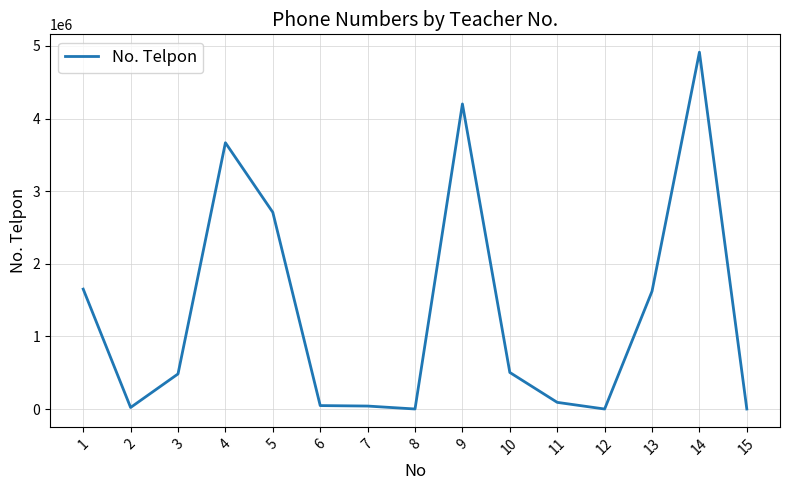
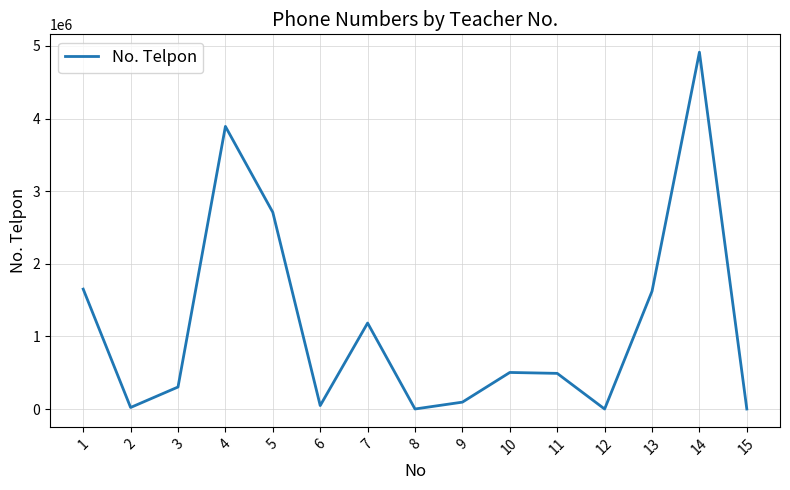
3: 500000 -> 300000
4: 3700000 -> 3900000
7: 0 -> 1200000
9: 4200000 -> 100000
11: 100000 -> 500000
